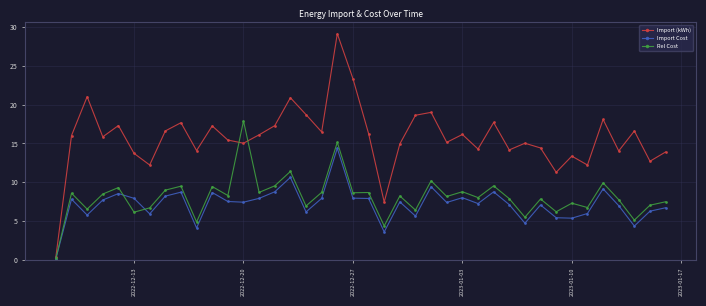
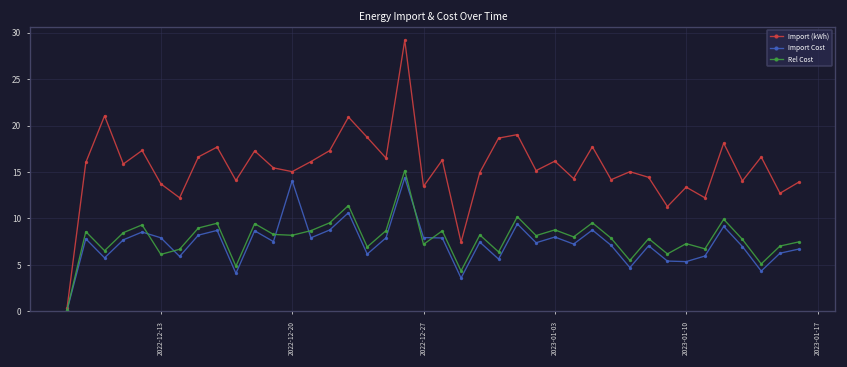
Import Cost, 2022-12-20: 7 -> 14
Rel Cost, 2022-12-20: 18 -> 8
Import (kWh), 2022-12-27: 23 -> 13
Rel Cost, 2022-12-27: 9 -> 7
